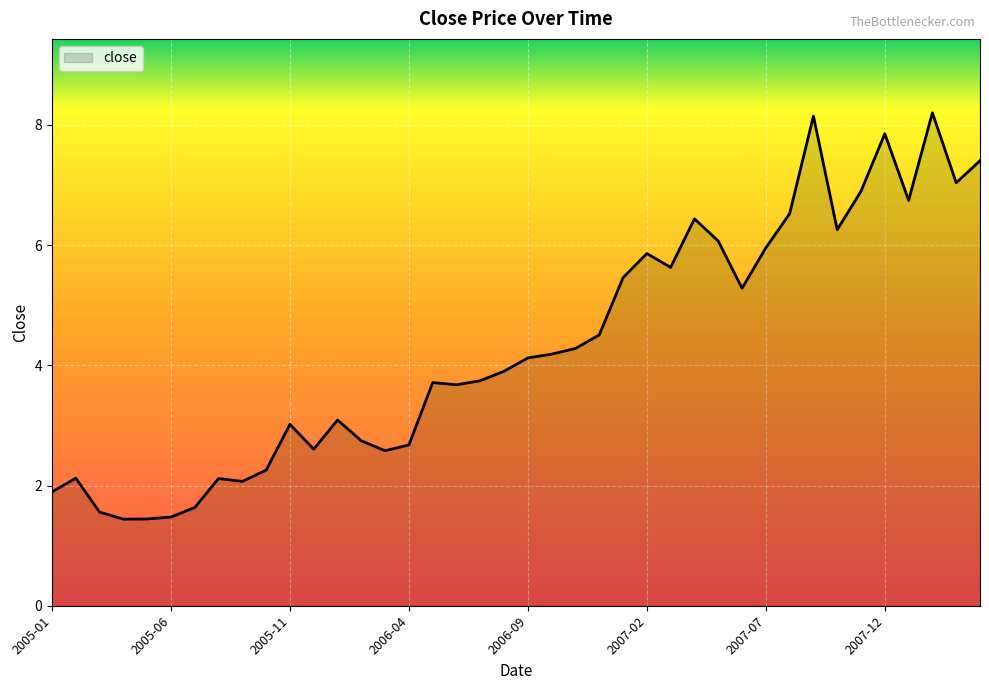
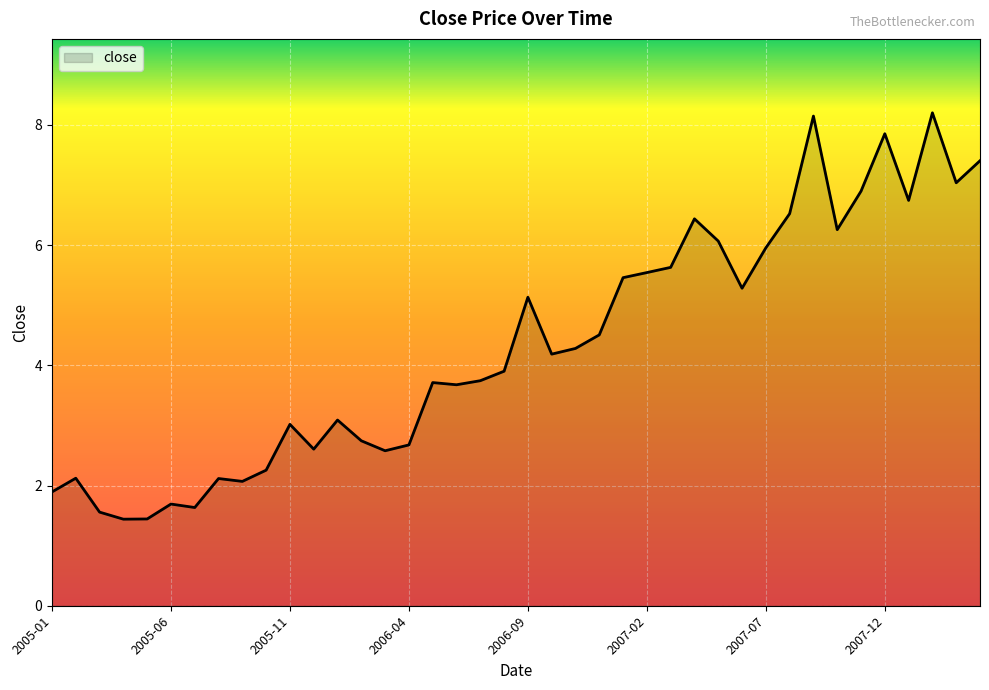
2005-06: 1.5 -> 1.7
2006-09: 4.1 -> 5.1
2007-02: 5.9 -> 5.5
